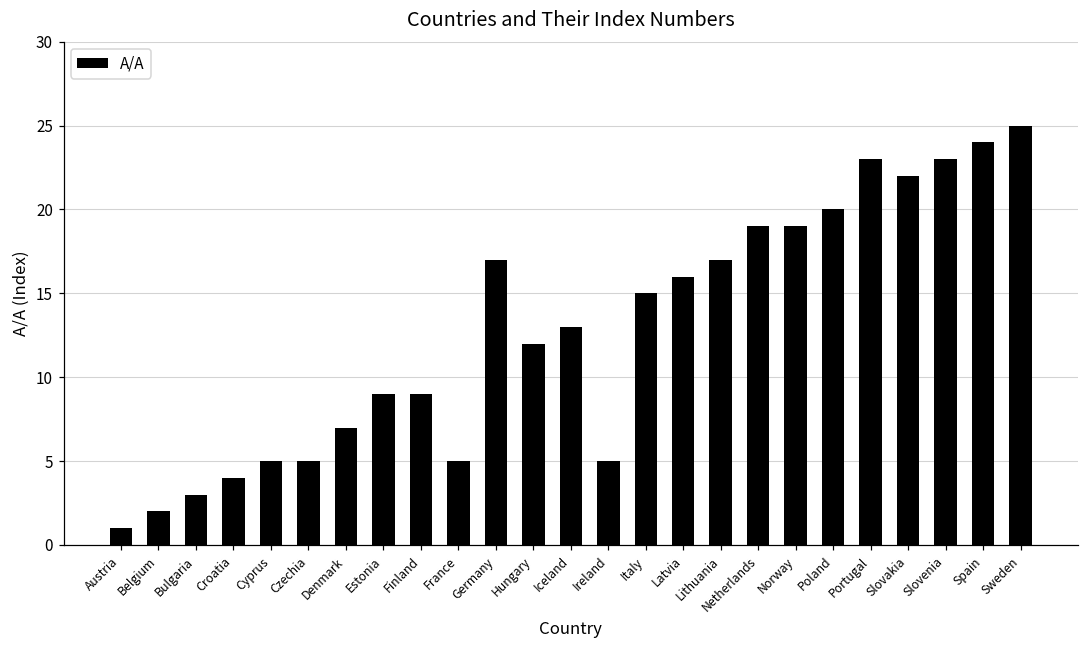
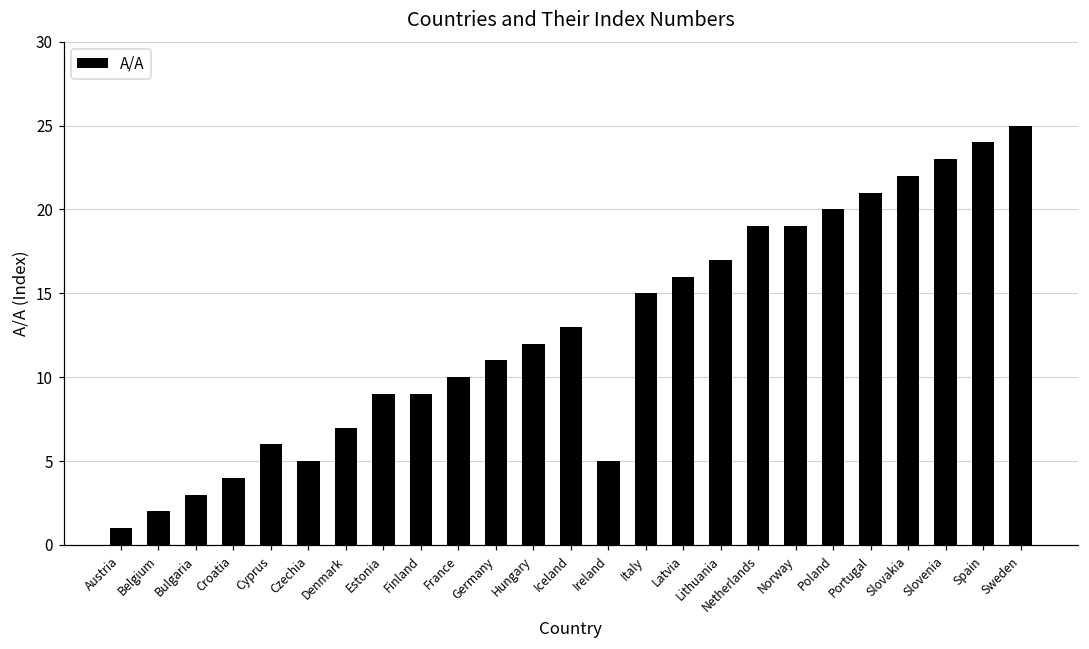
Cyprus: 5 -> 6
France: 5 -> 10
Germany: 17 -> 11
Portugal: 23 -> 21
